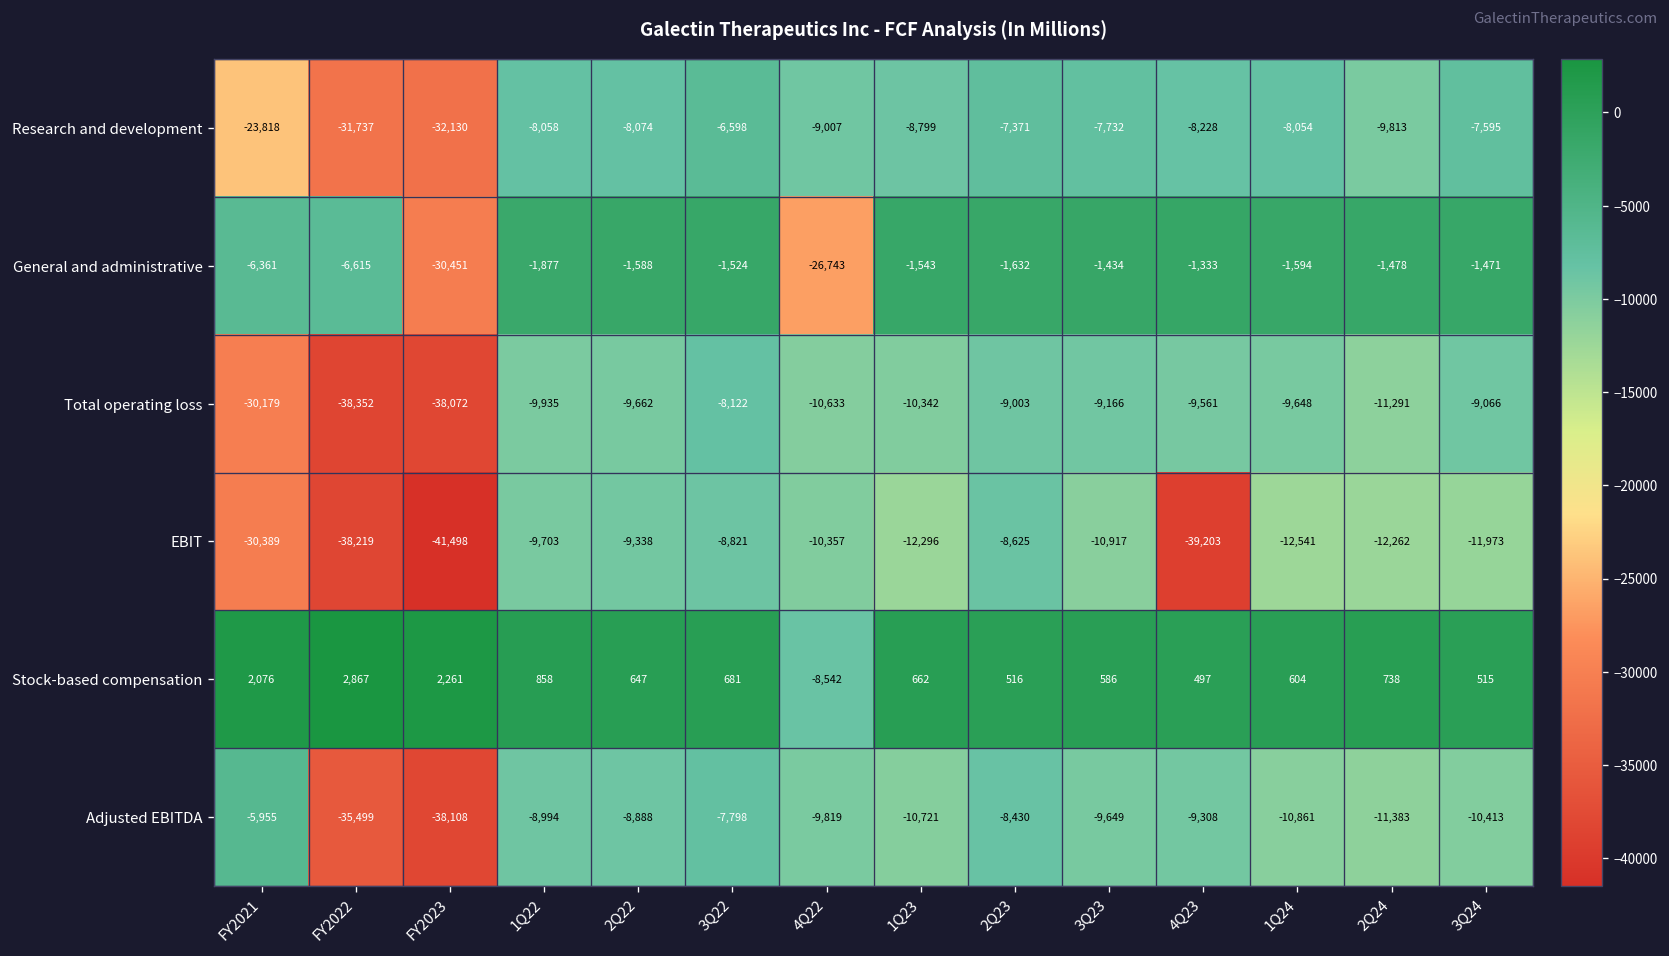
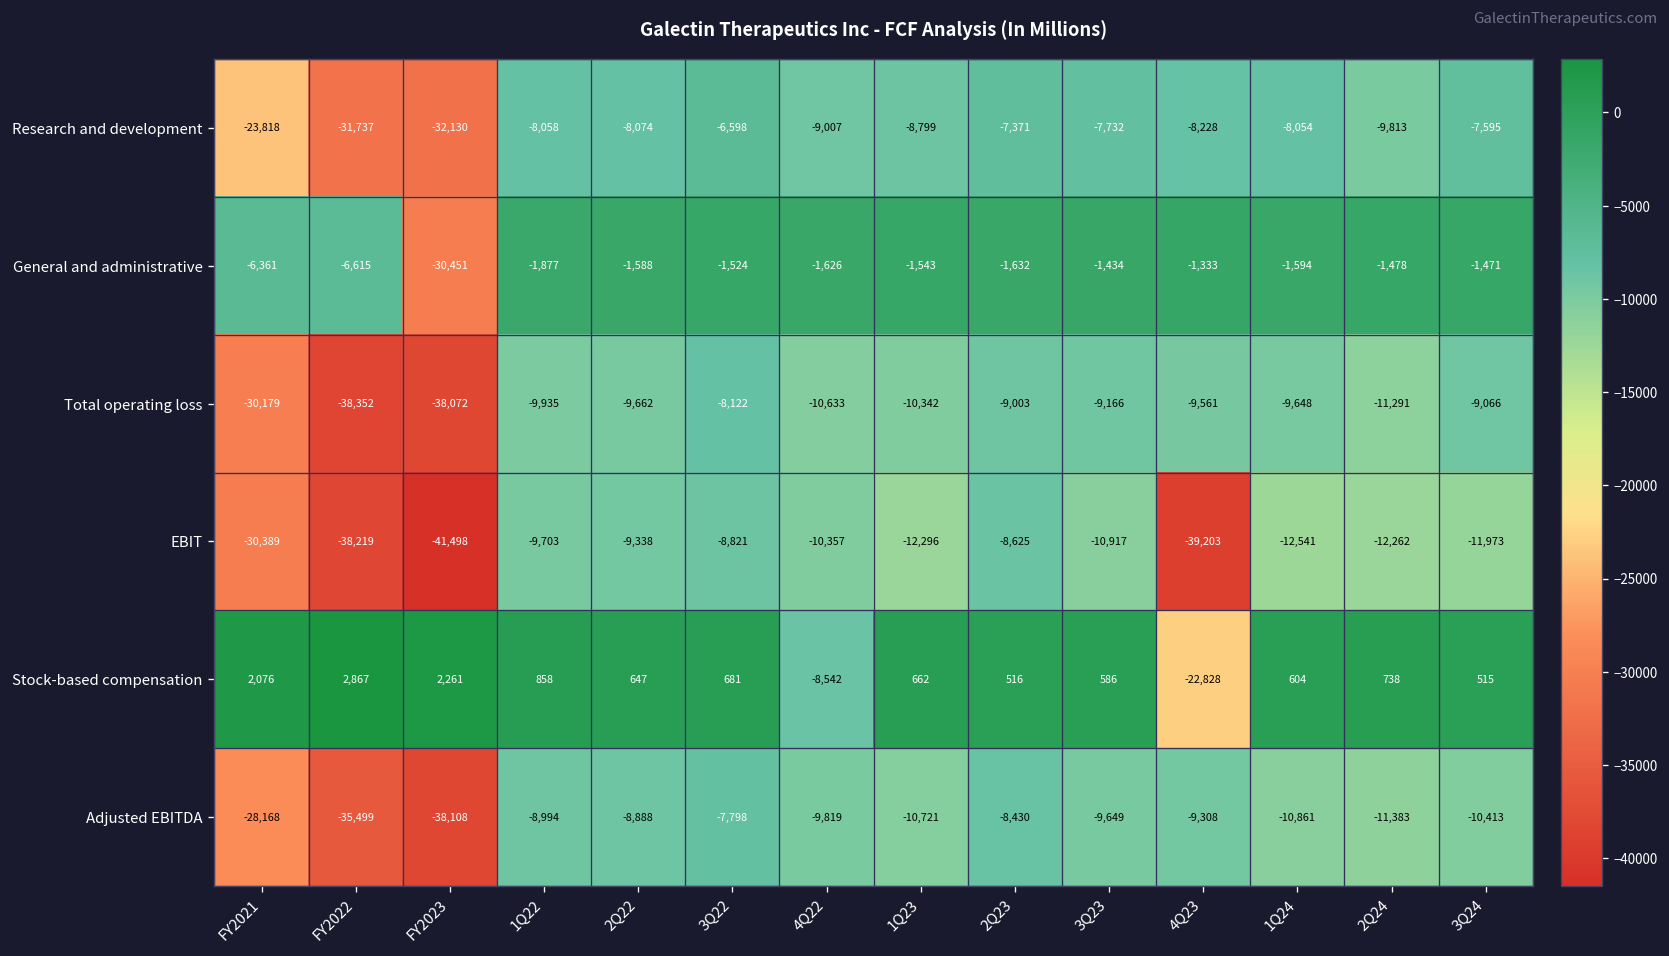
General and administrative, 4Q22: -26,743 -> -1,626
Stock-based compensation, 4Q23: 497 -> -22,828
Adjusted EBITDA, FY2021: -5,955 -> -28,168
